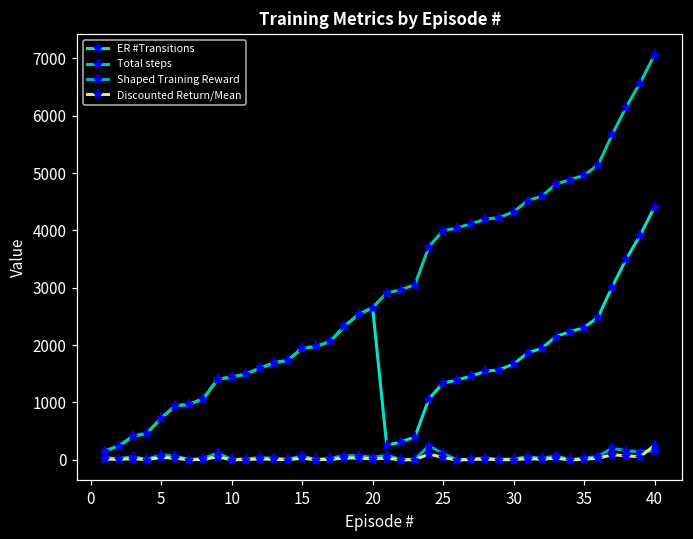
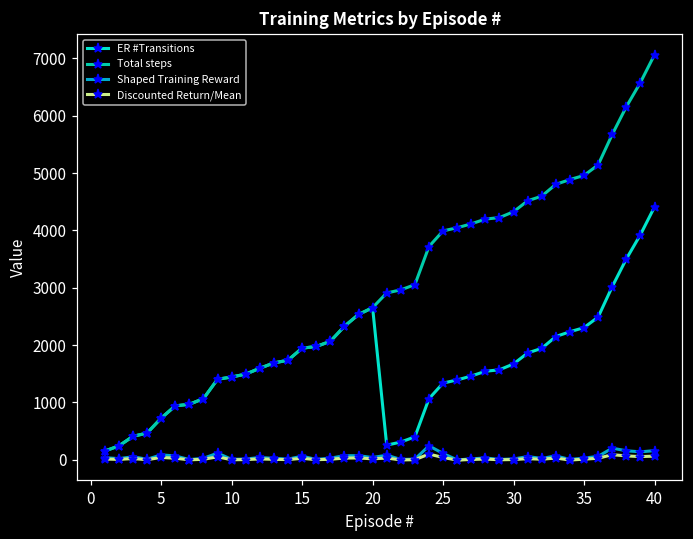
Discounted Return/Mean, 40: 300 -> 100
